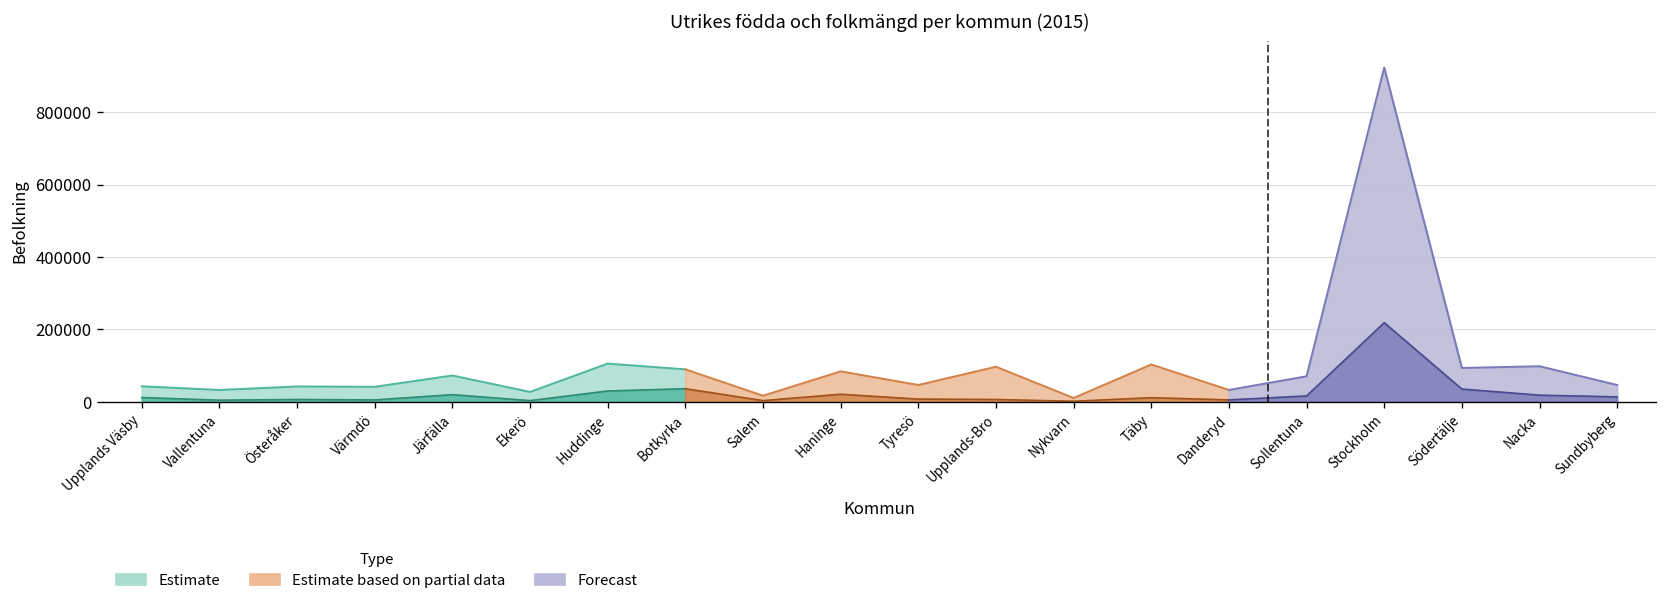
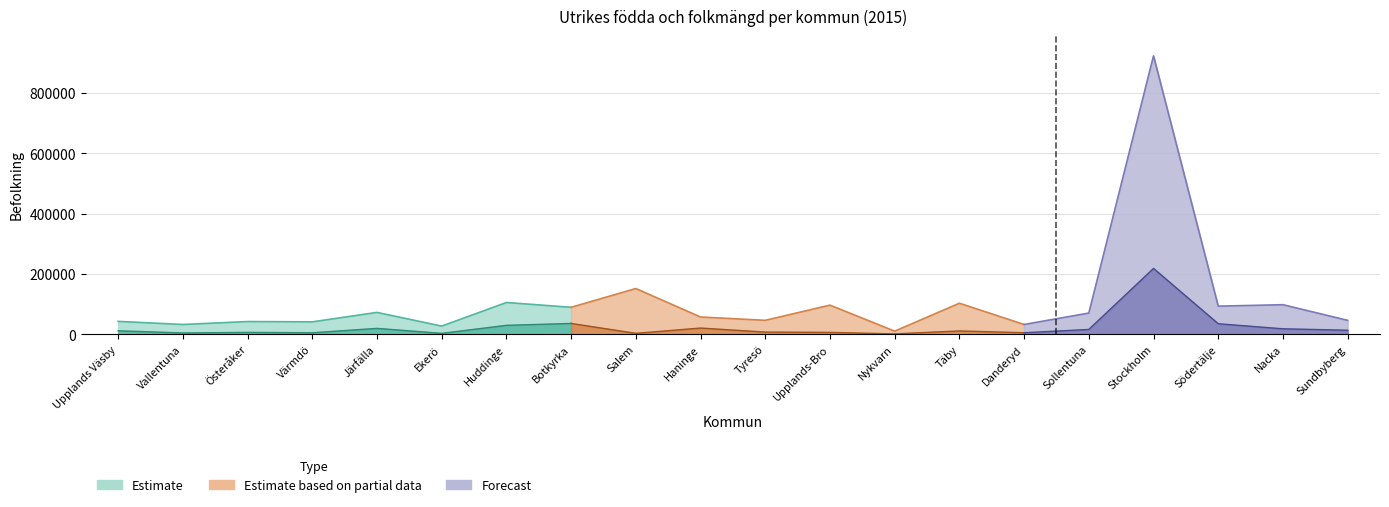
Estimate based on partial data, Salem: 20000 -> 150000
Estimate based on partial data, Haninge: 80000 -> 60000
